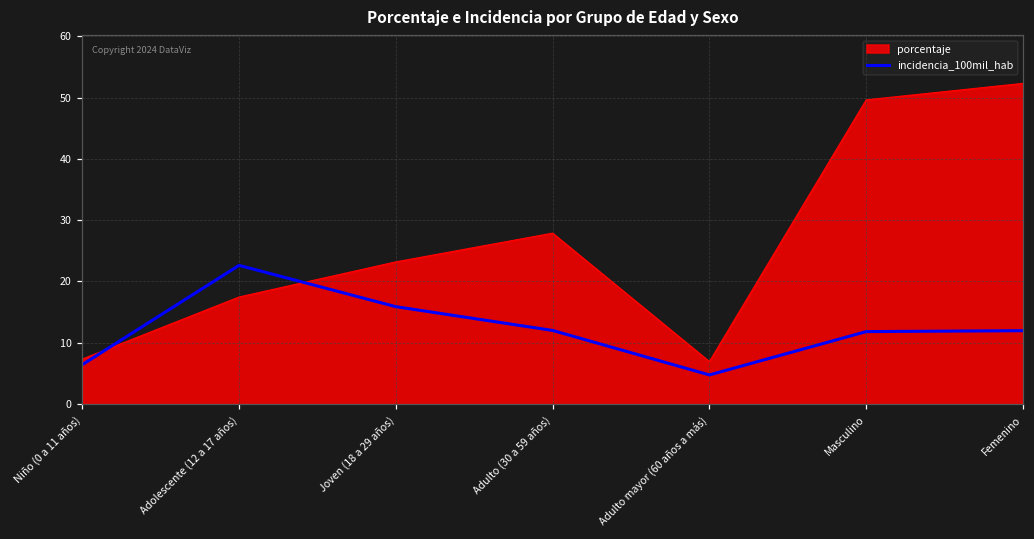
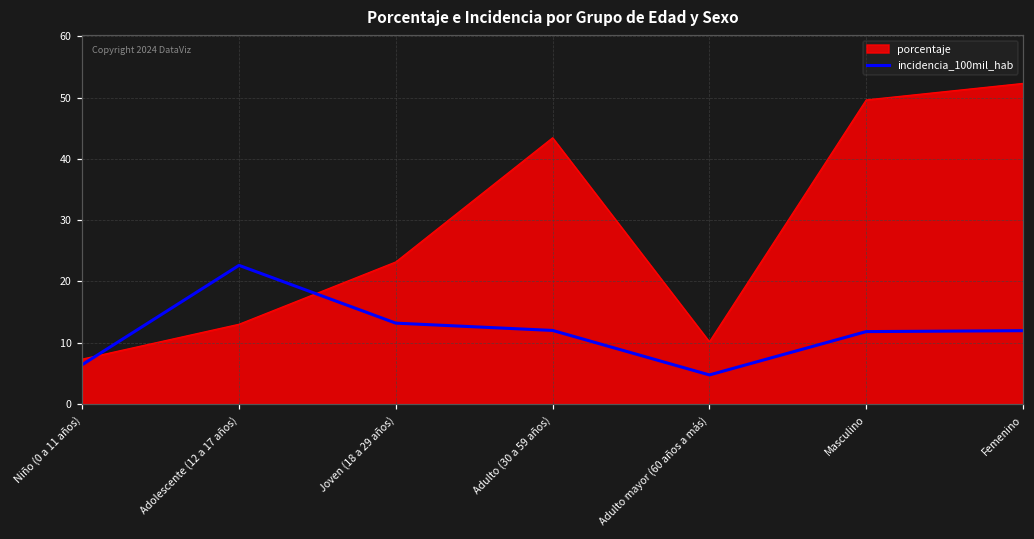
porcentaje, Adolescente (12 a 17 años): 17 -> 13
incidencia_100mil_hab, Joven (18 a 29 años): 16 -> 13
porcentaje, Adulto (30 a 59 años): 28 -> 43
porcentaje, Adulto mayor (60 años a más): 7 -> 10
